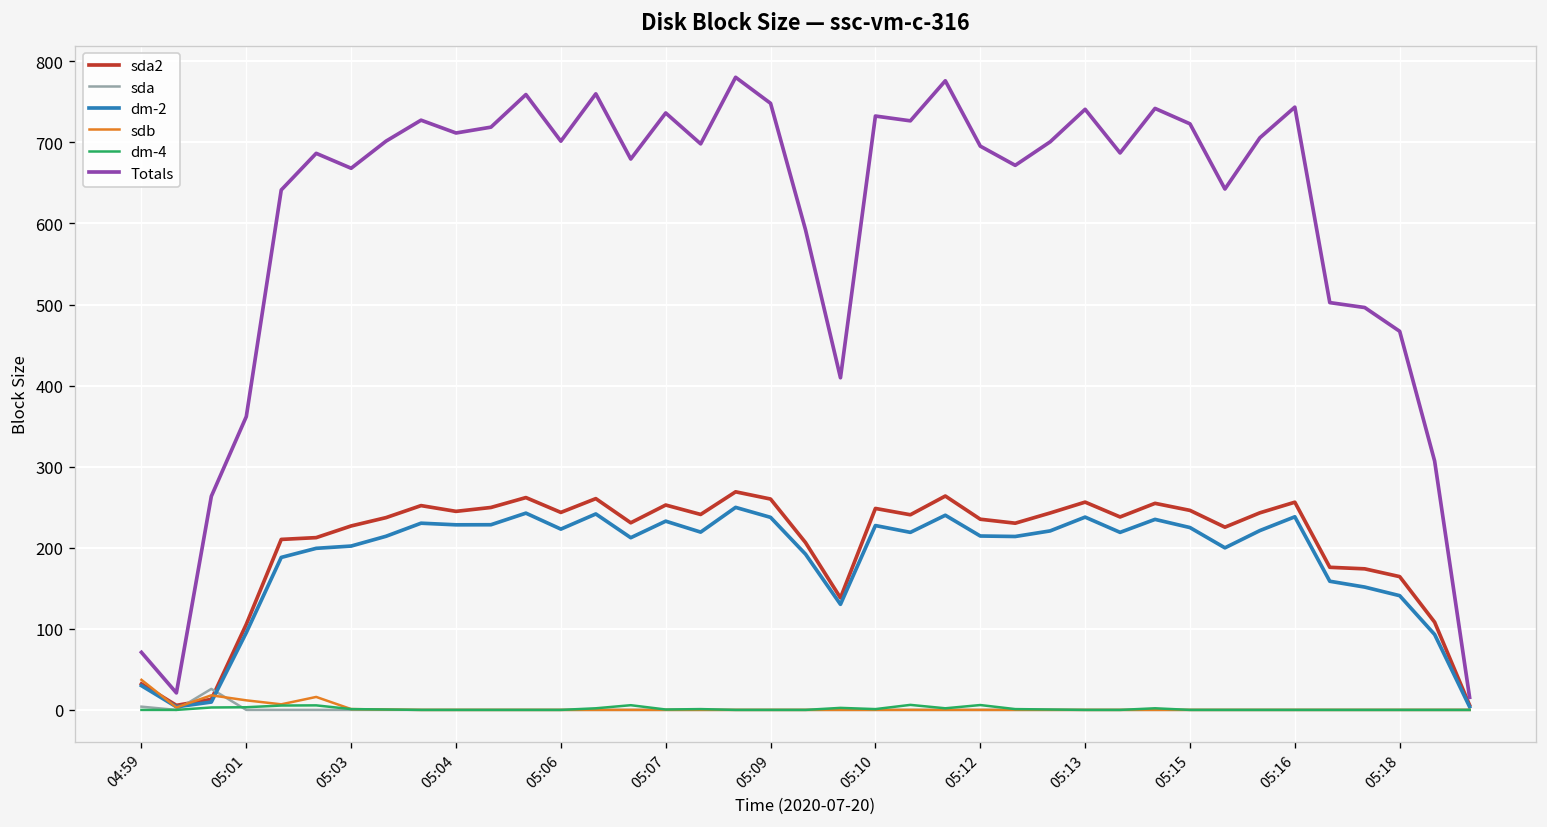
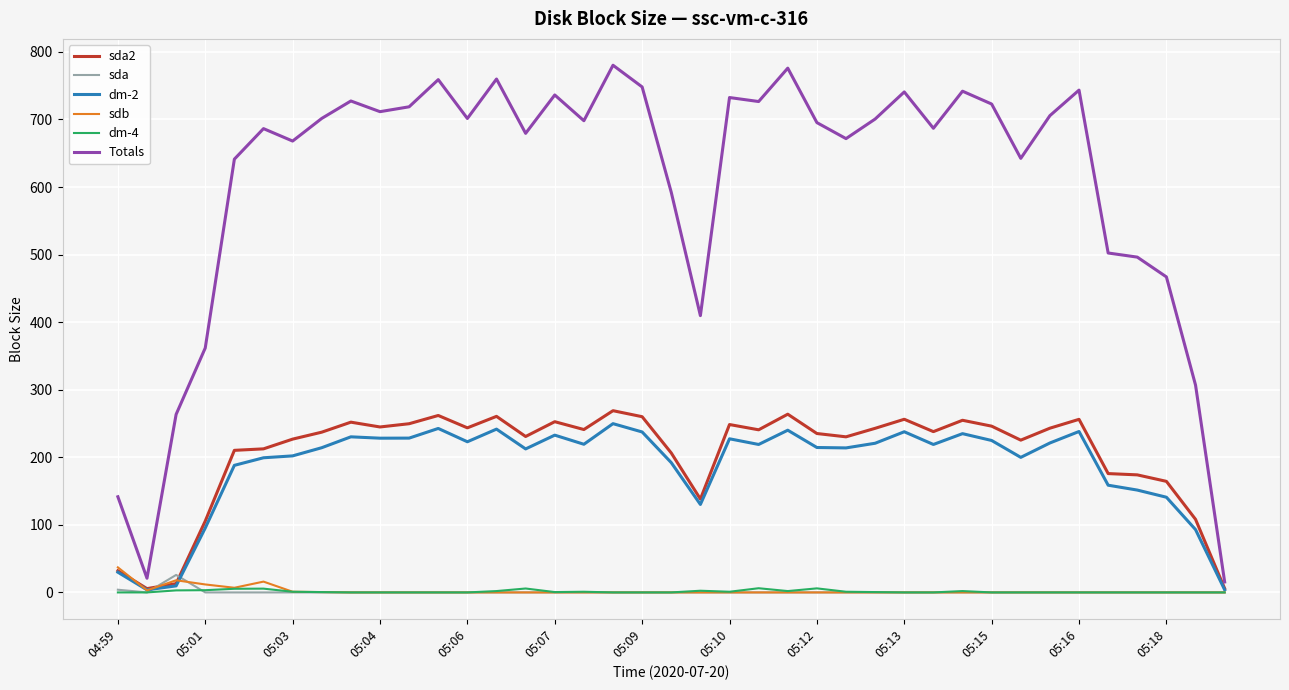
Totals, 04:59: 70 -> 140
